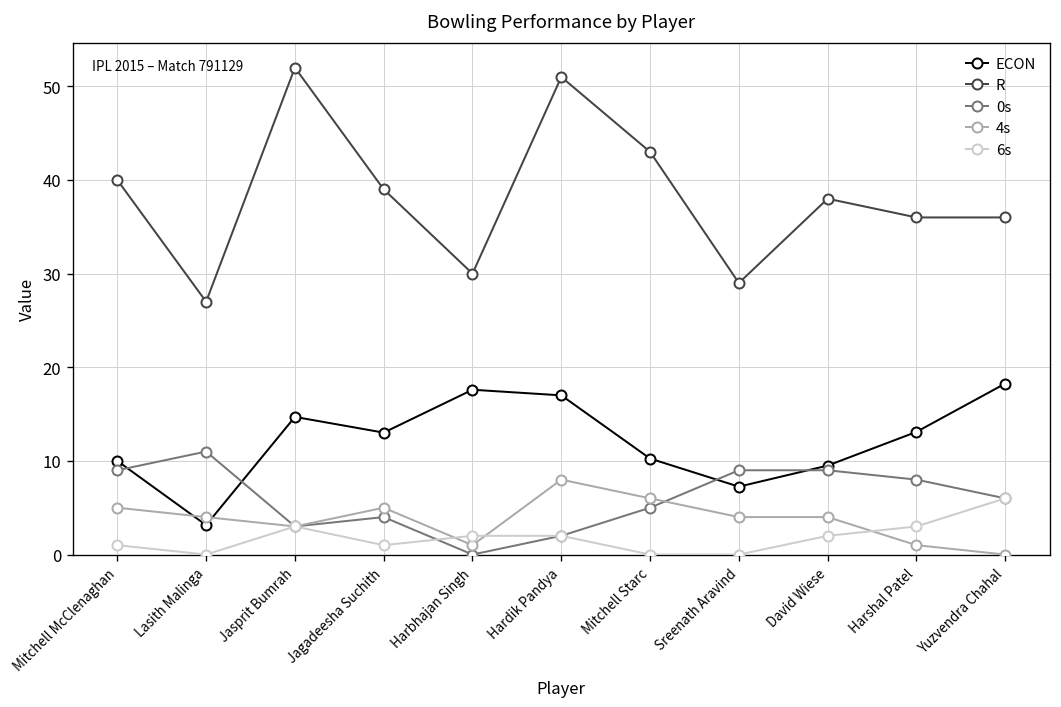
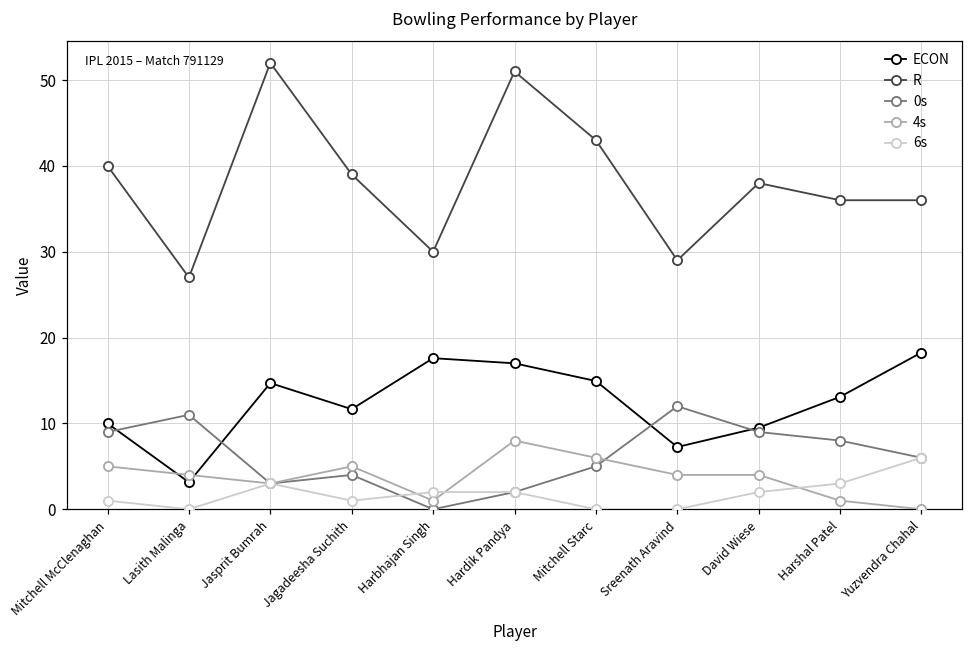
ECON, Jagadeesha Suchith: 13 -> 12
ECON, Mitchell Starc: 10 -> 15
0s, Sreenath Aravind: 9 -> 12
